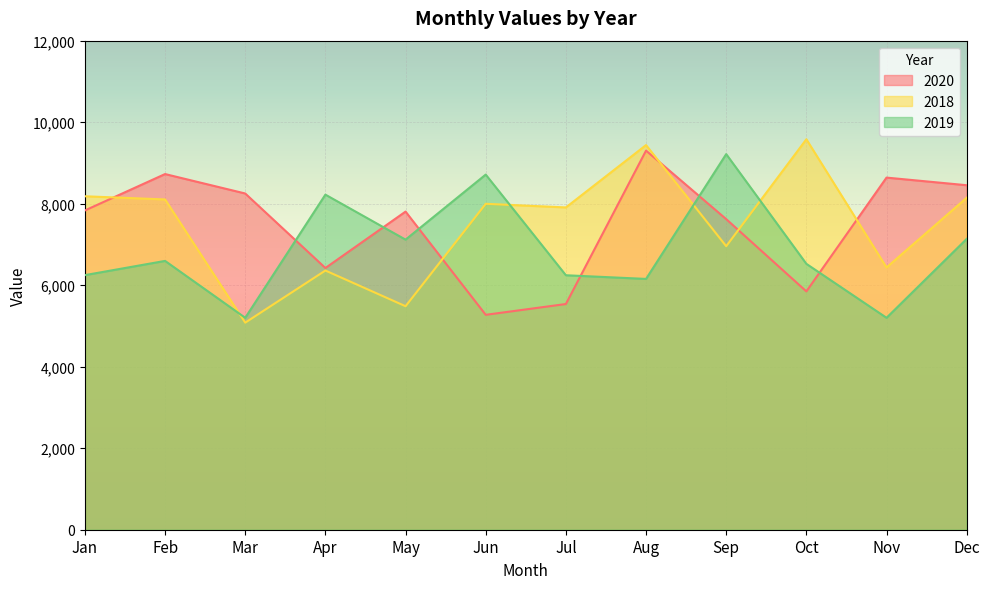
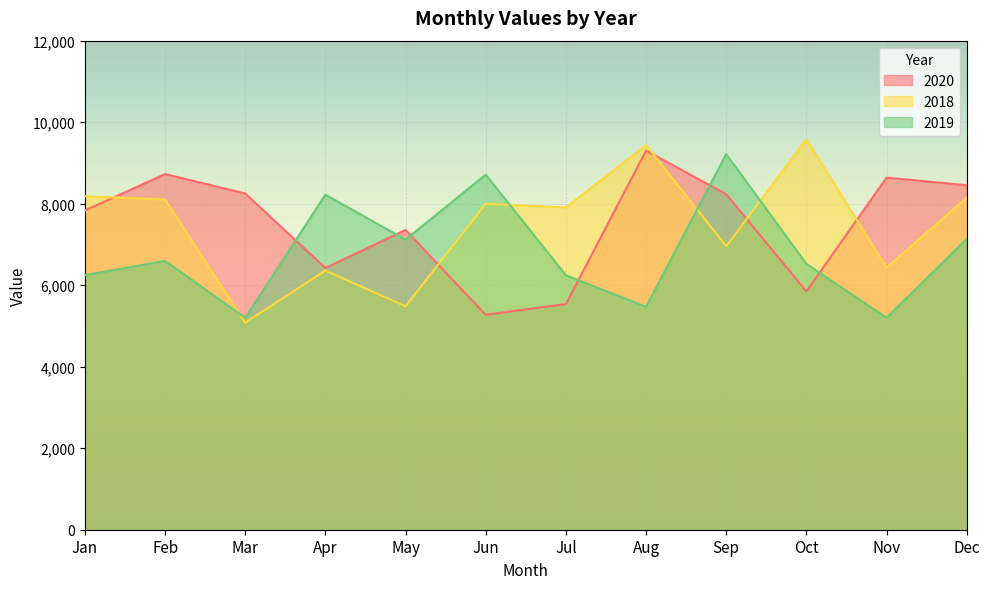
2020, May: 7,800 -> 7,400
2019, Aug: 6,200 -> 5,500
2020, Sep: 7,600 -> 8,200
